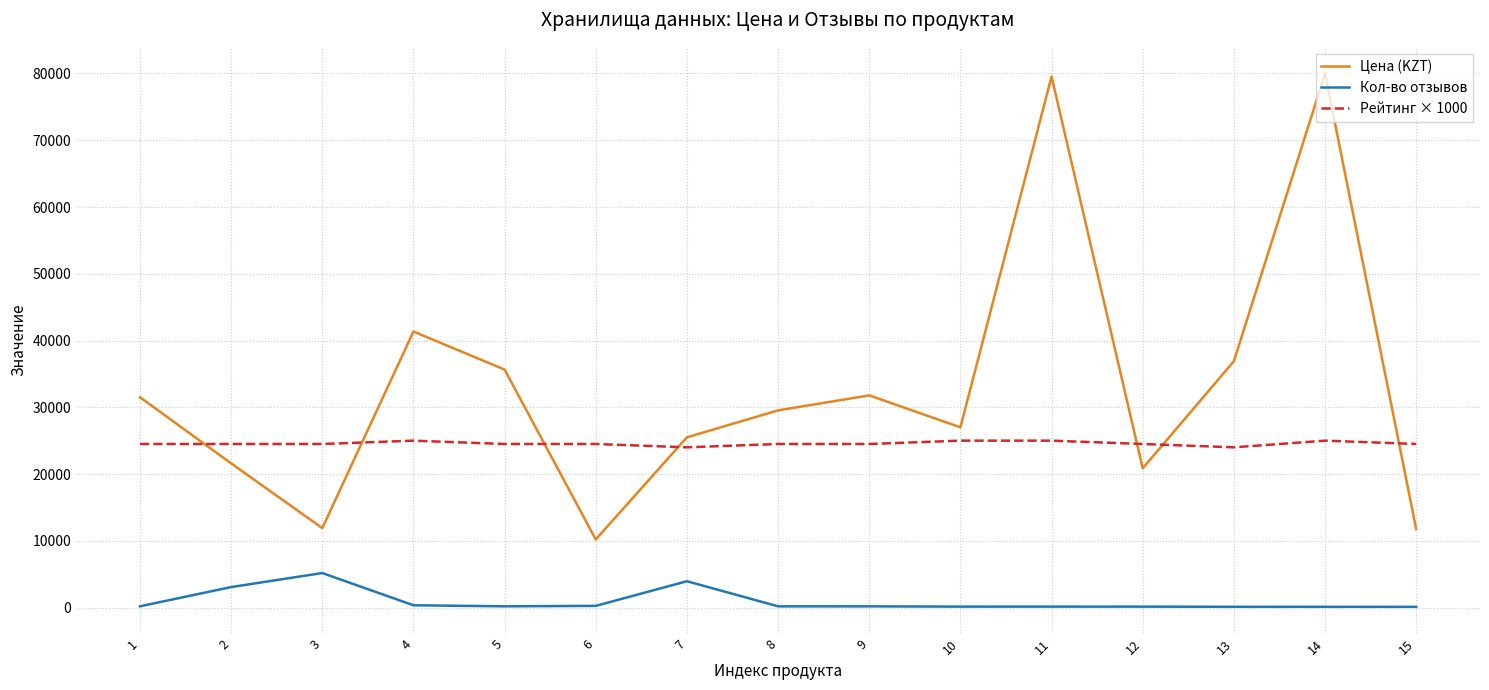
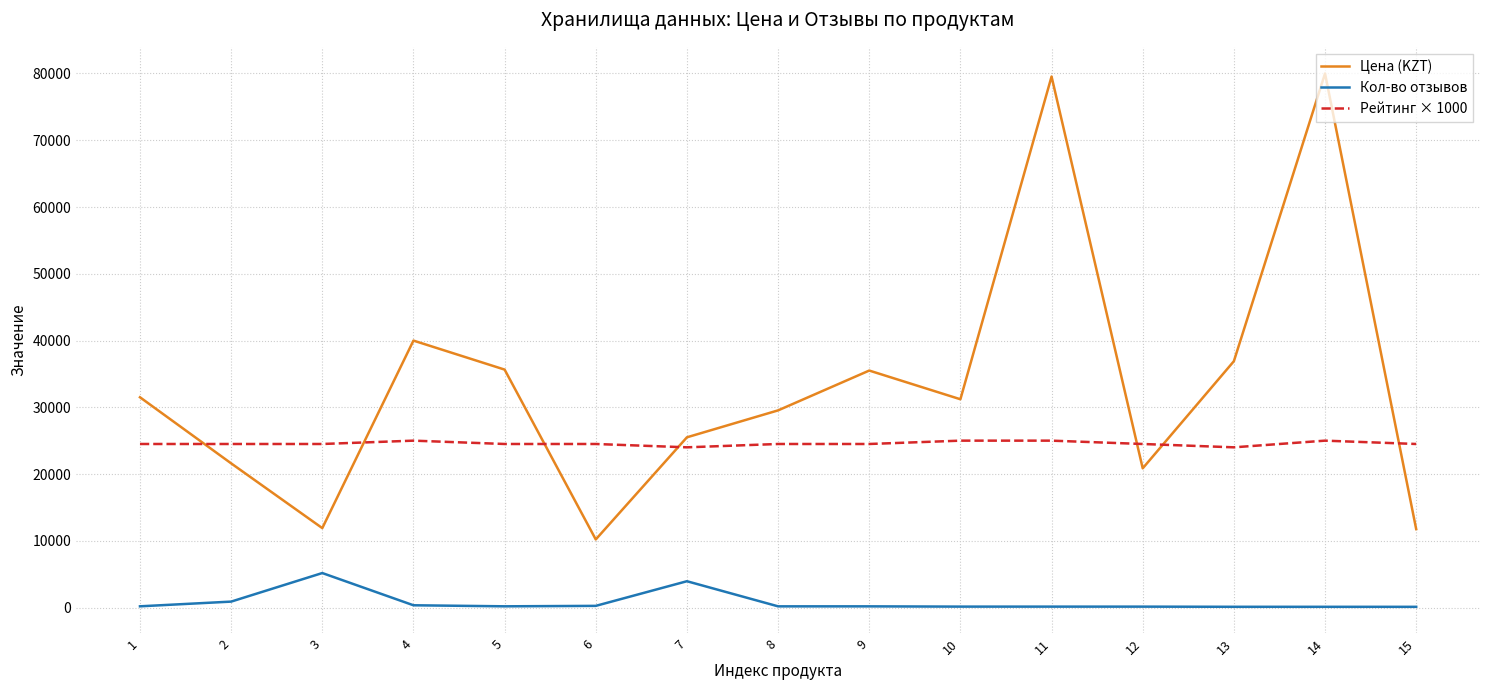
Кол-во отзывов, 2: 3000 -> 1000
Цена (KZT), 4: 41000 -> 40000
Цена (KZT), 9: 32000 -> 36000
Цена (KZT), 10: 27000 -> 31000
